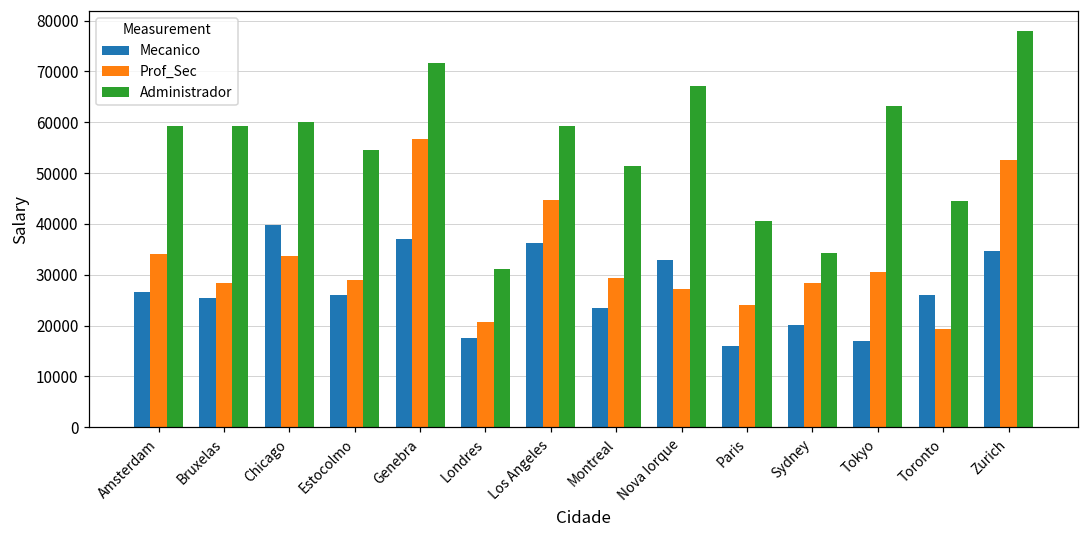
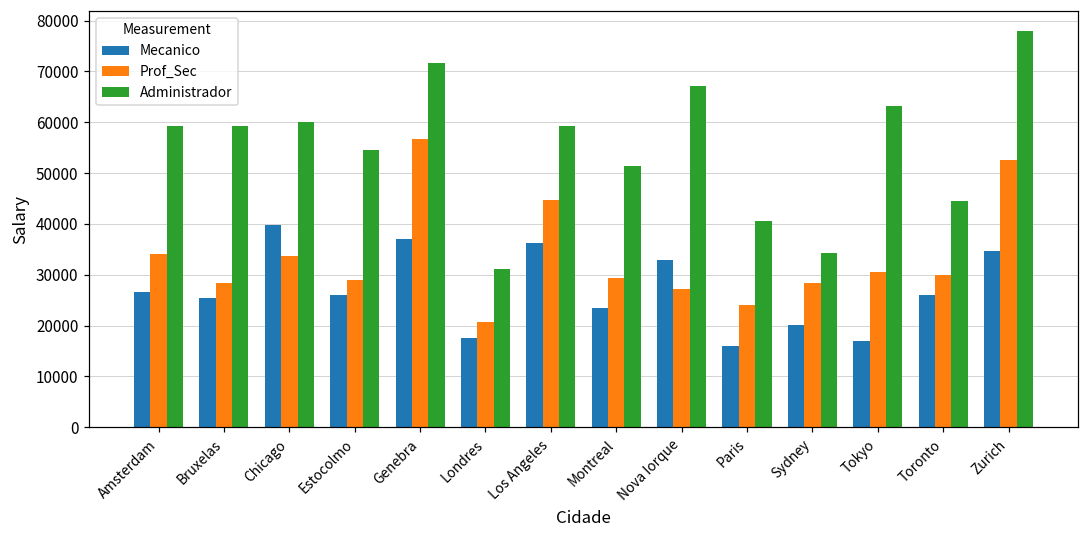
Prof_Sec, Toronto: 19000 -> 30000
